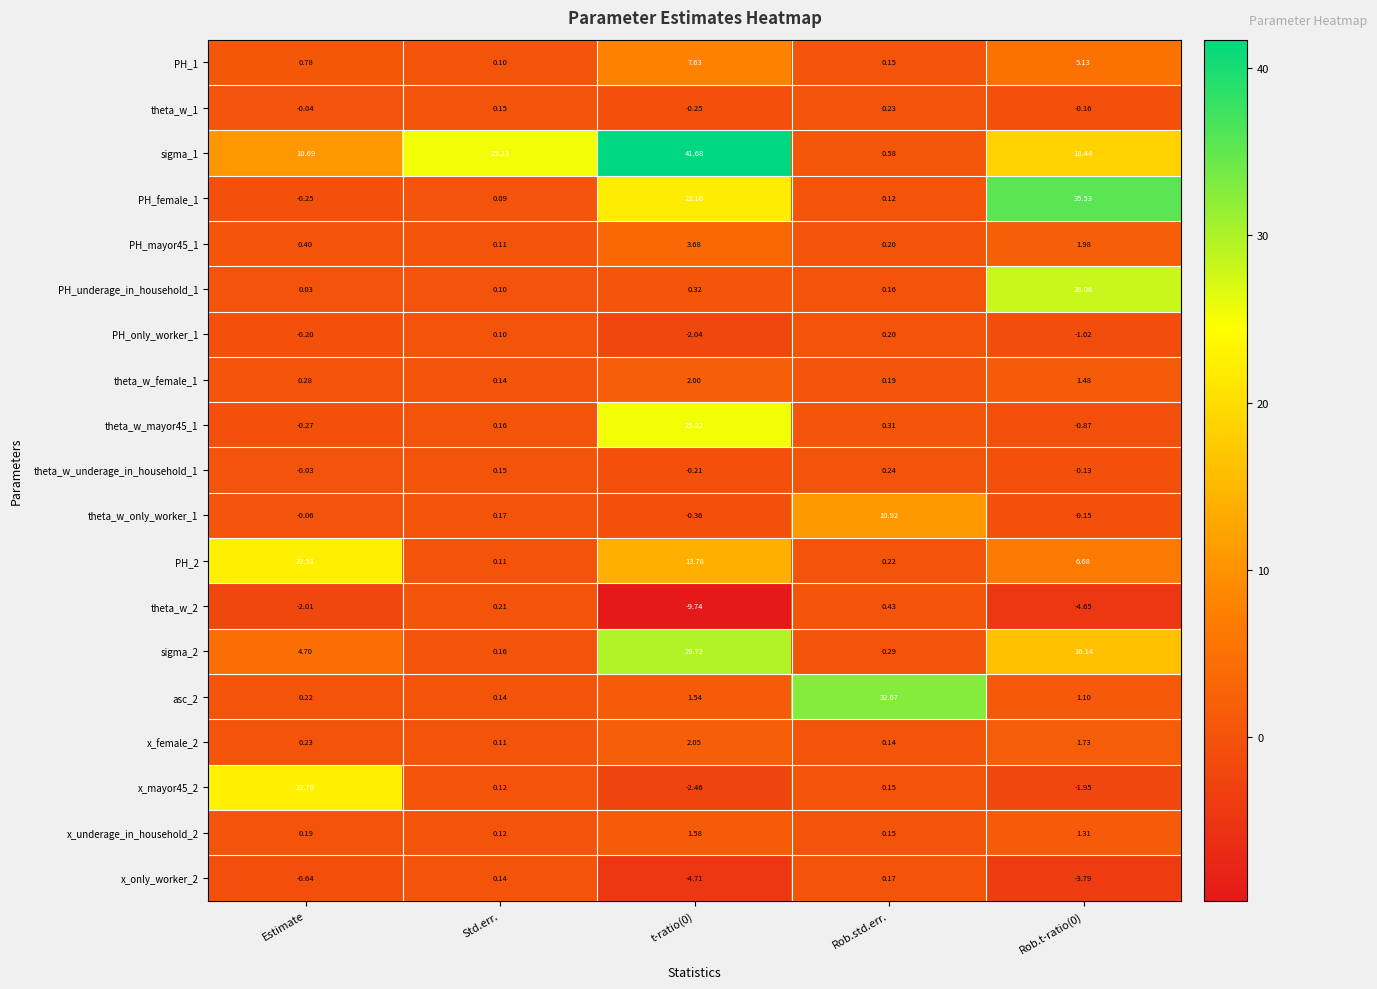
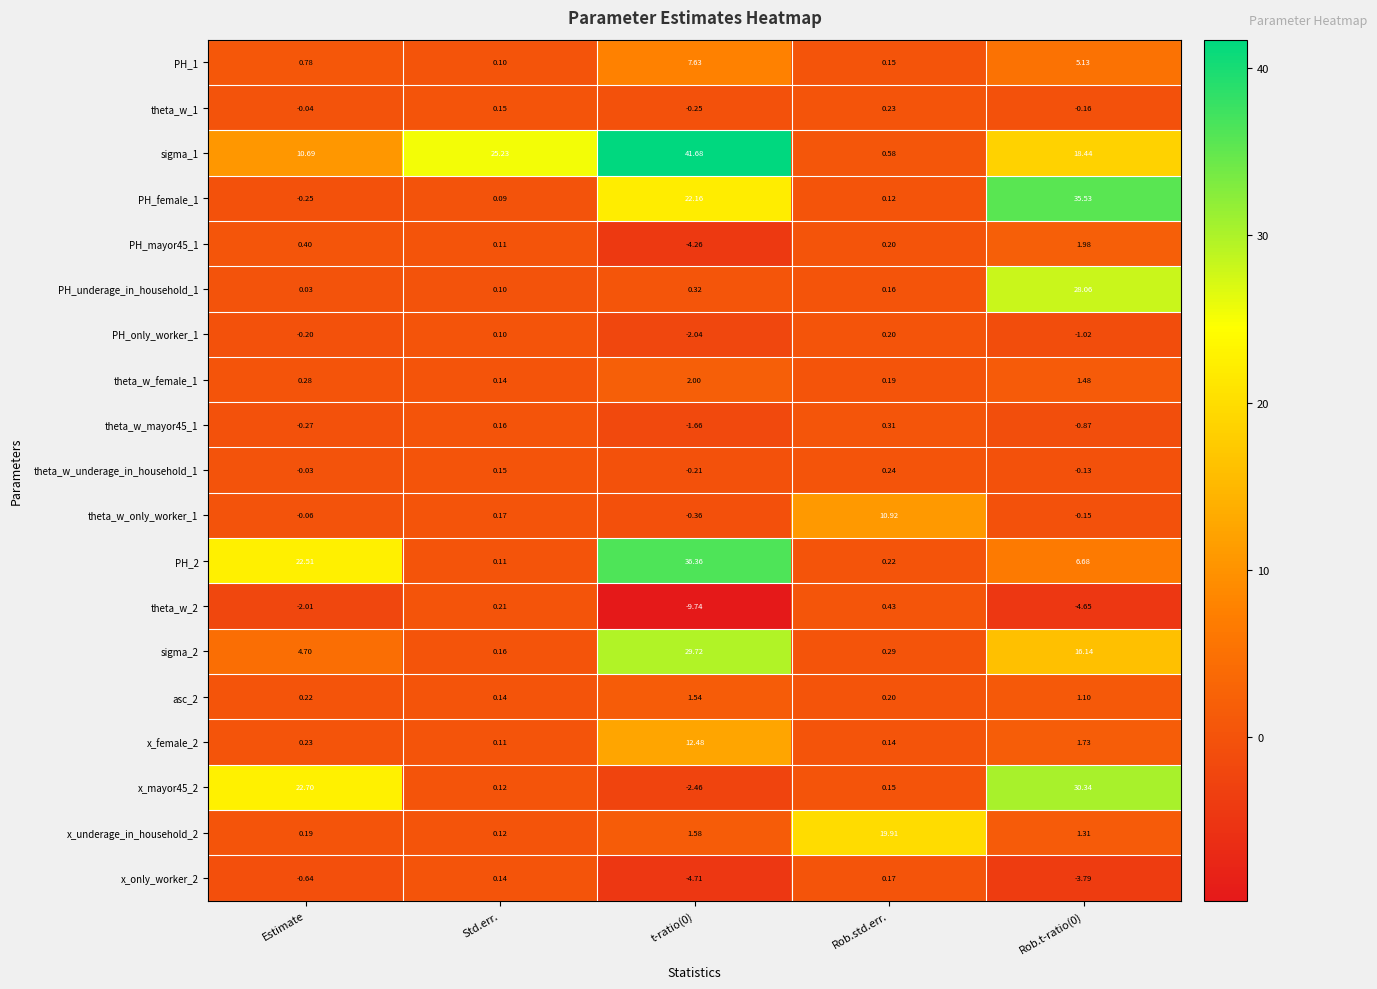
PH_mayor45_1, t-ratio(0): 3.68 -> -4.26
theta_w_mayor45_1, t-ratio(0): 25.22 -> -1.66
PH_2, t-ratio(0): 13.78 -> 36.36
asc_2, Rob.std.err.: 32.67 -> 0.20
x_female_2, t-ratio(0): 2.05 -> 12.48
x_mayor45_2, Rob.t-ratio(0): -1.95 -> 30.34
x_underage_in_household_2, Rob.std.err.: 0.15 -> 19.91
